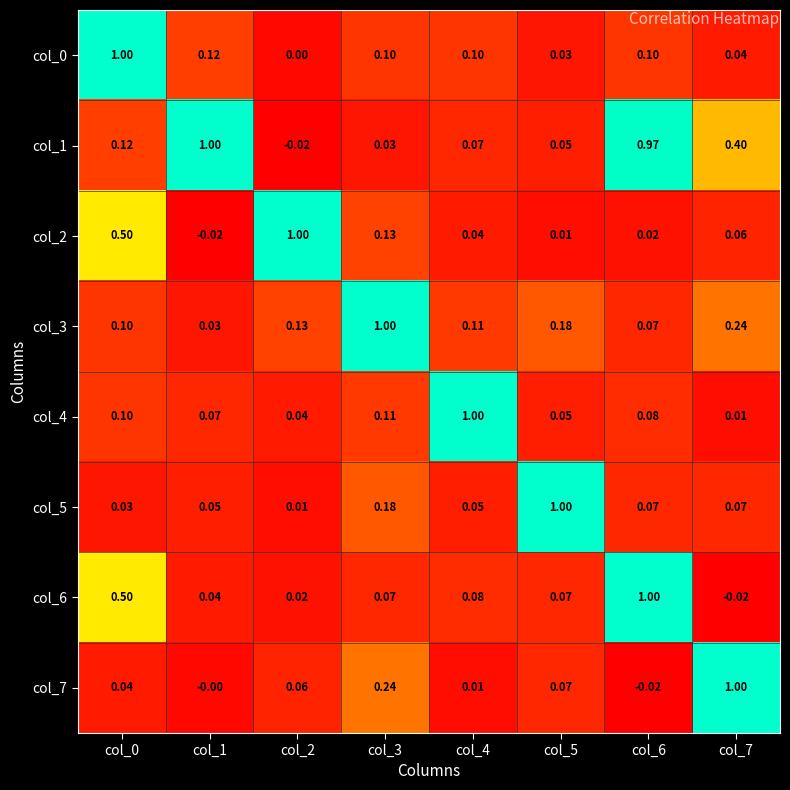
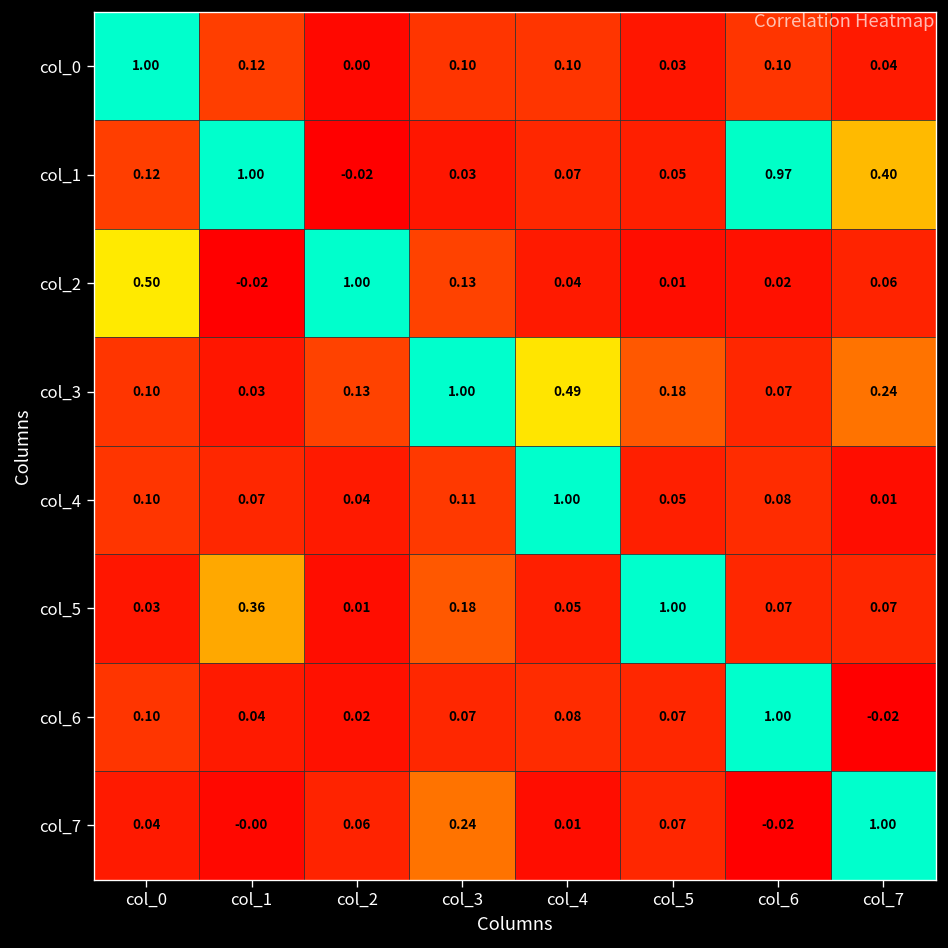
col_3, col_4: 0.11 -> 0.49
col_5, col_1: 0.05 -> 0.36
col_6, col_0: 0.50 -> 0.10
